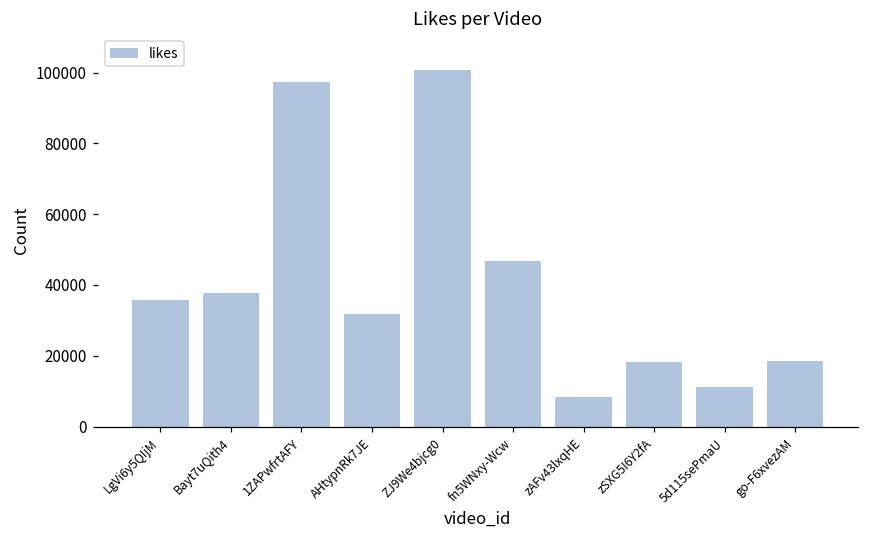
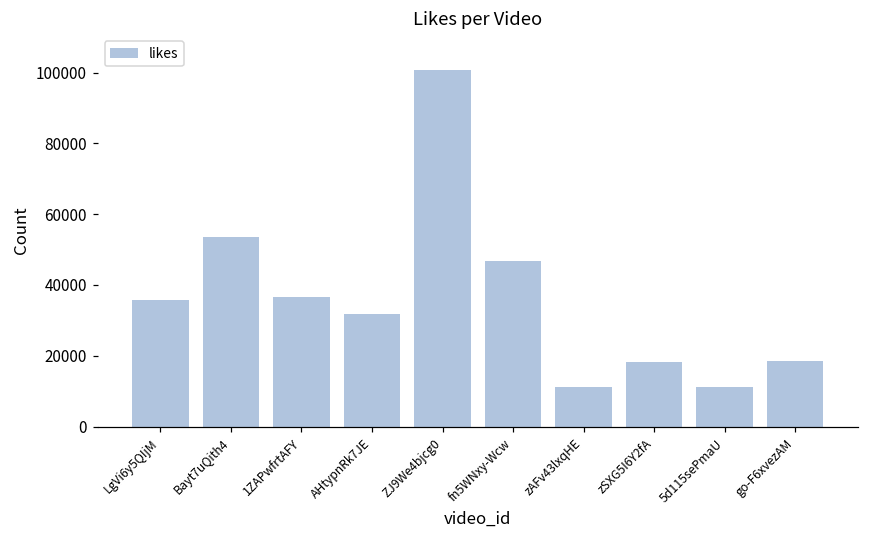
Bayt7uQith4: 38000 -> 54000
1ZAPwfrtAFY: 97000 -> 37000
zAFv43lxqHE: 8000 -> 11000
